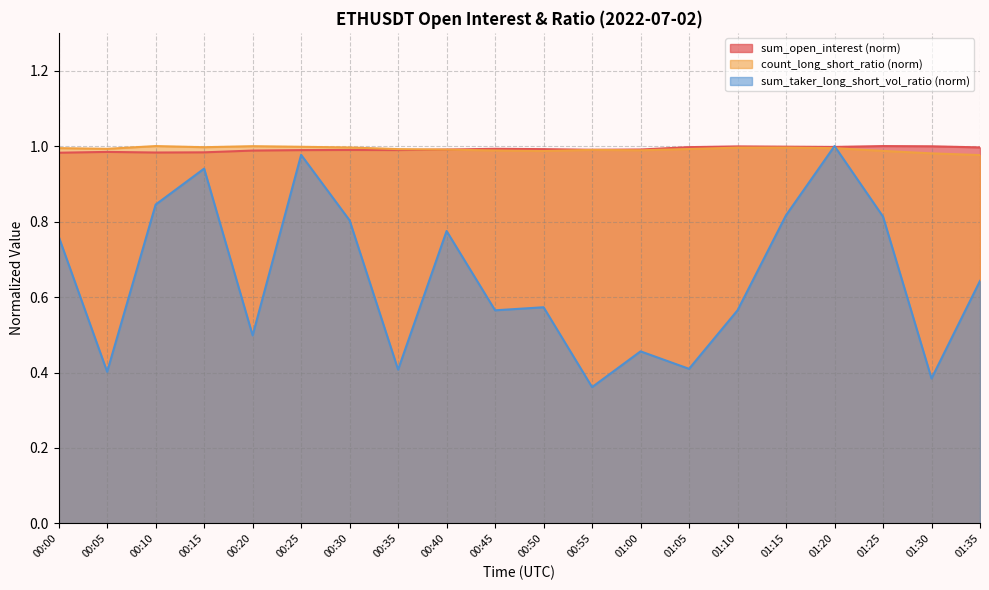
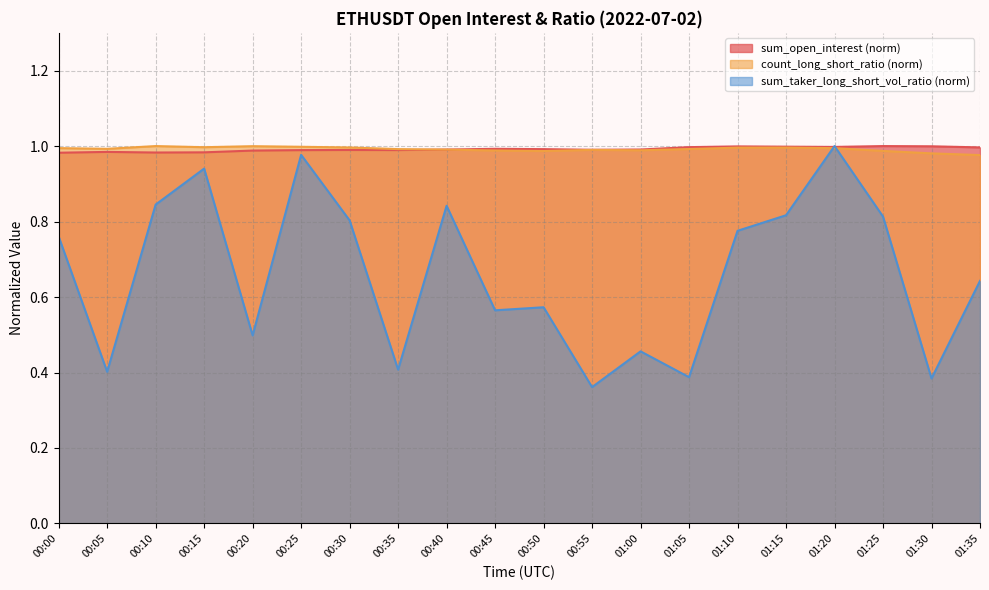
sum_taker_long_short_vol_ratio (norm), 00:40: 0.77 -> 0.84
sum_taker_long_short_vol_ratio (norm), 01:05: 0.41 -> 0.39
sum_taker_long_short_vol_ratio (norm), 01:10: 0.56 -> 0.78
